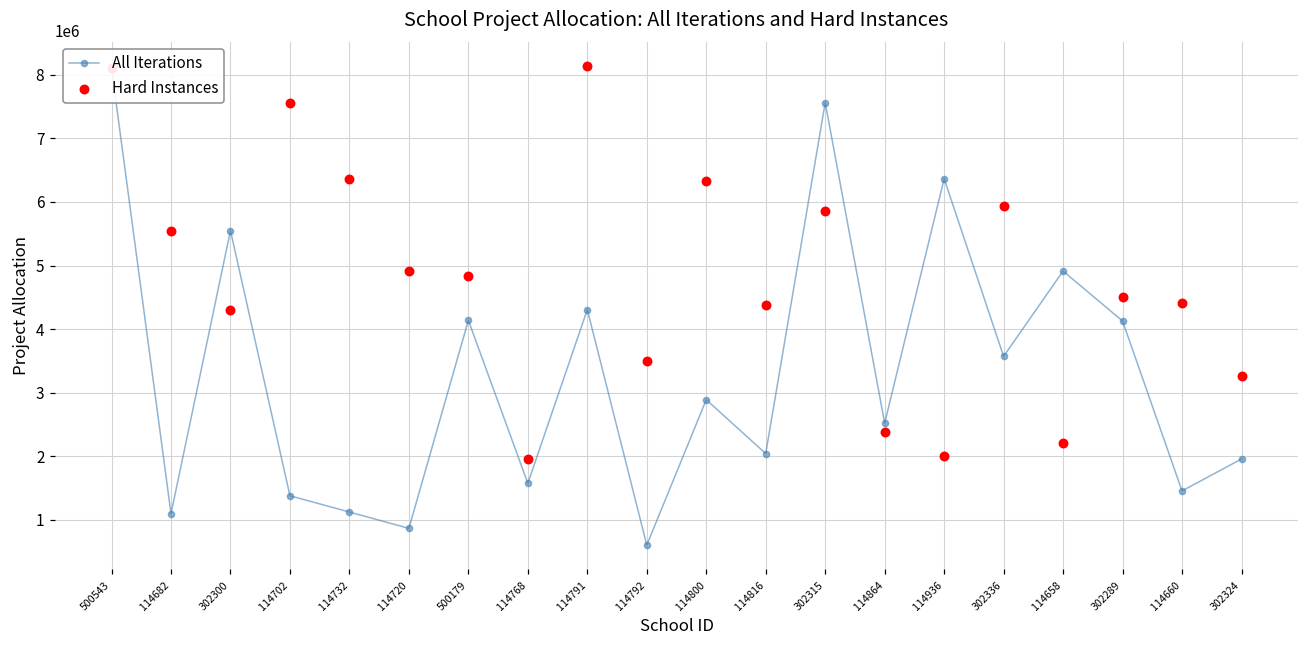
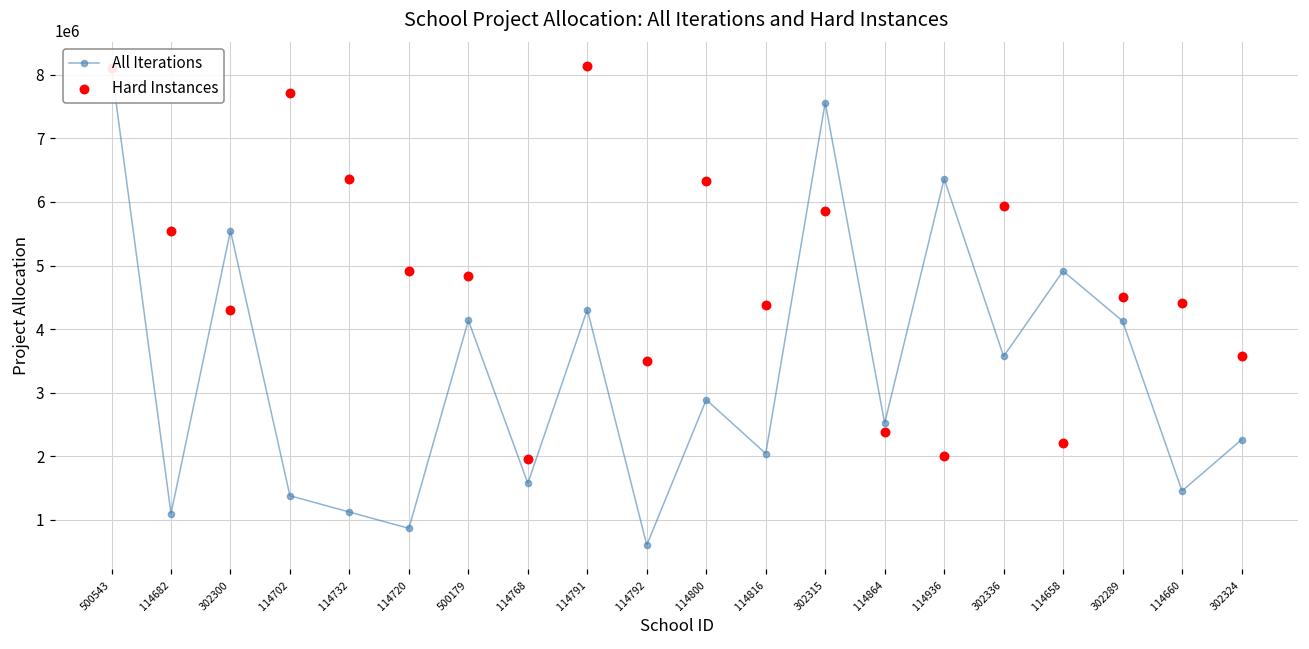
Hard Instances, 114702: 7600000 -> 7700000
All Iterations, 302324: 2000000 -> 2300000
Hard Instances, 302324: 3300000 -> 3600000
